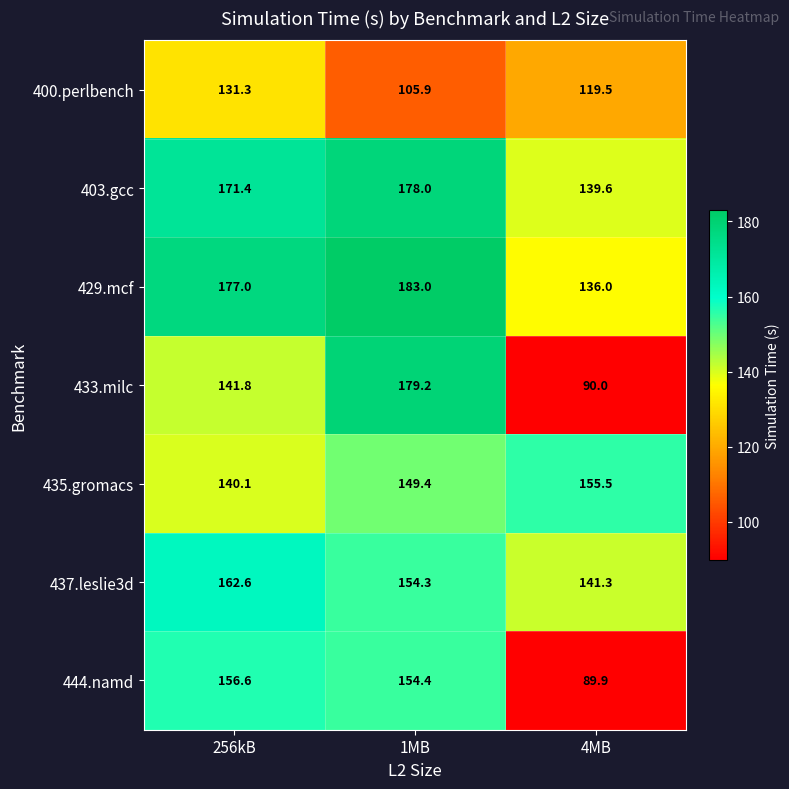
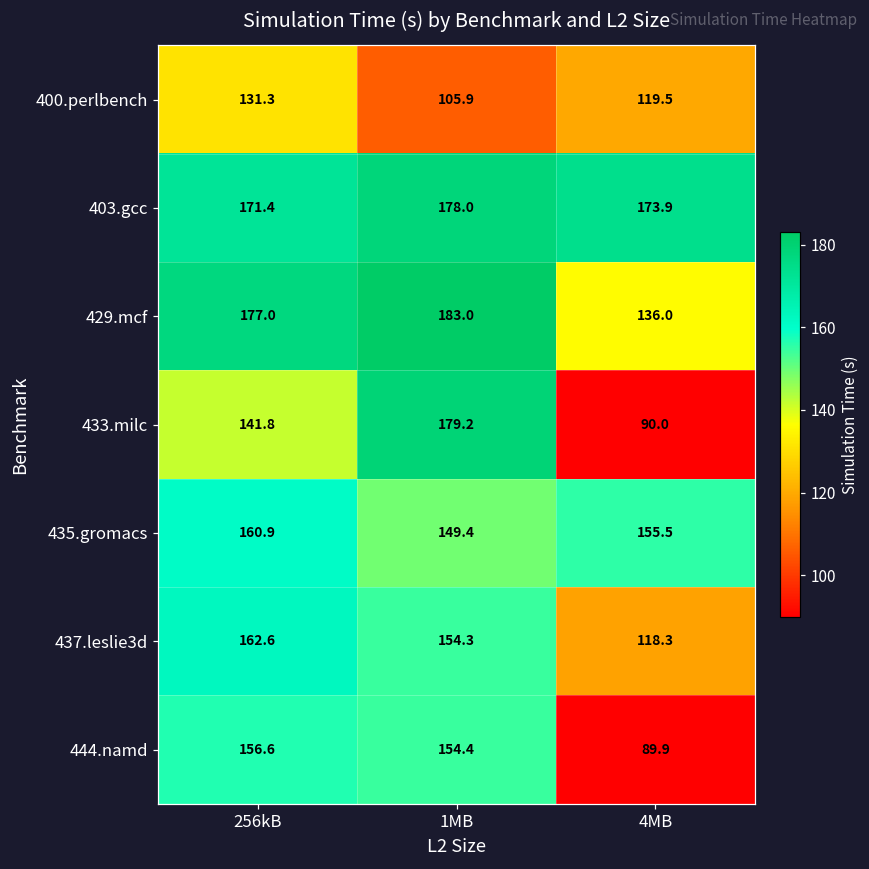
403.gcc, 4MB: 139.6 -> 173.9
435.gromacs, 256kB: 140.1 -> 160.9
437.leslie3d, 4MB: 141.3 -> 118.3
